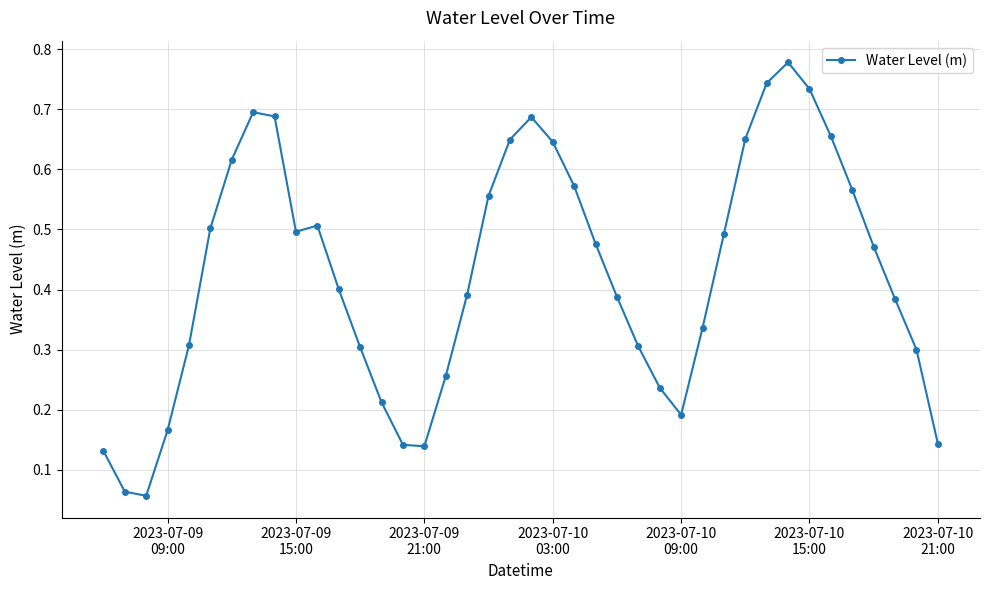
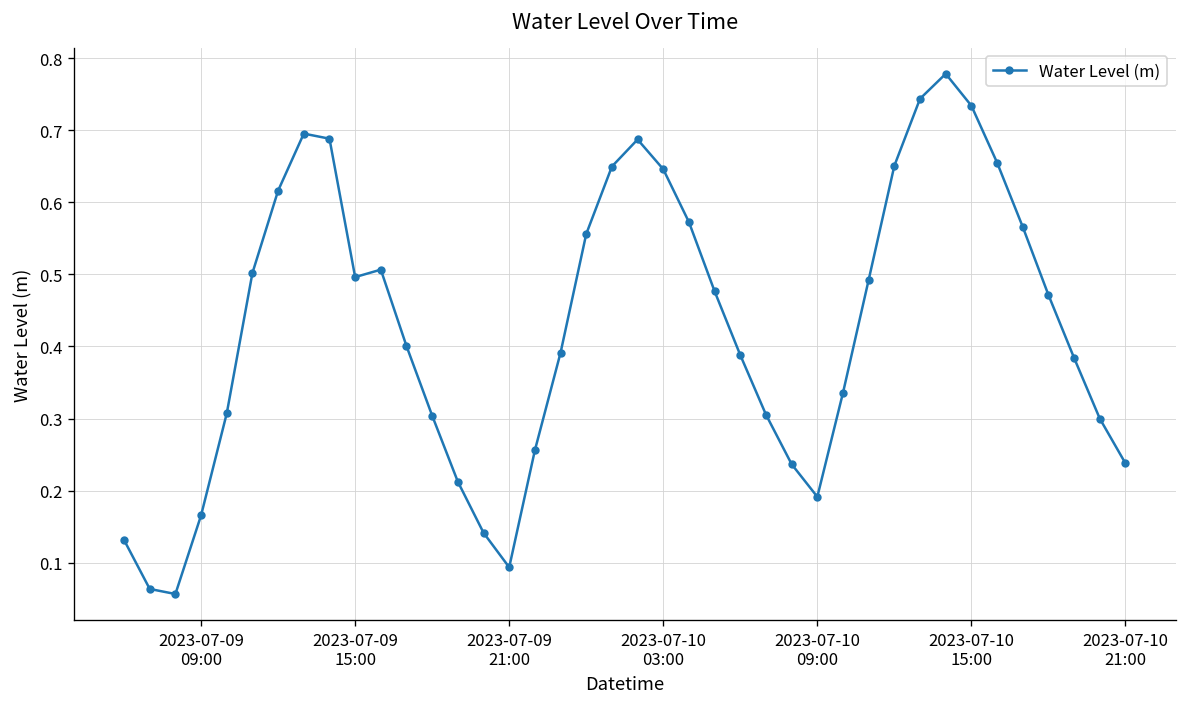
2023-07-09 21:00: 0.14 -> 0.09
2023-07-10 21:00: 0.14 -> 0.24
